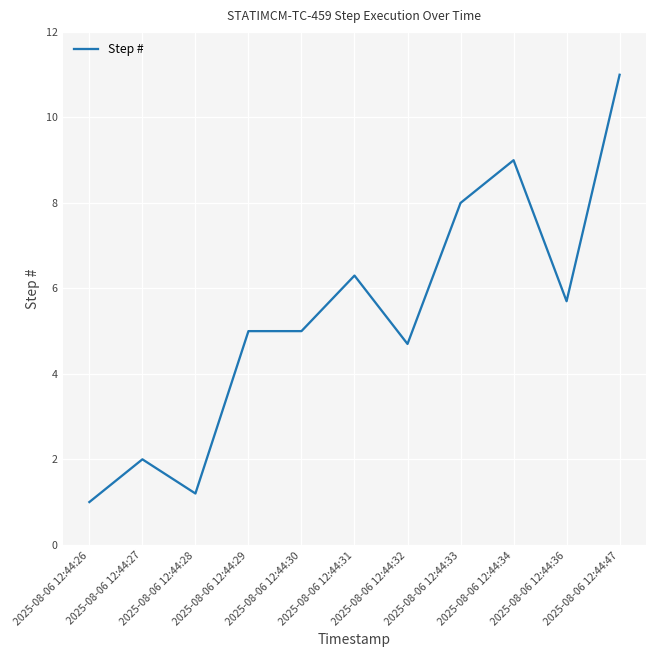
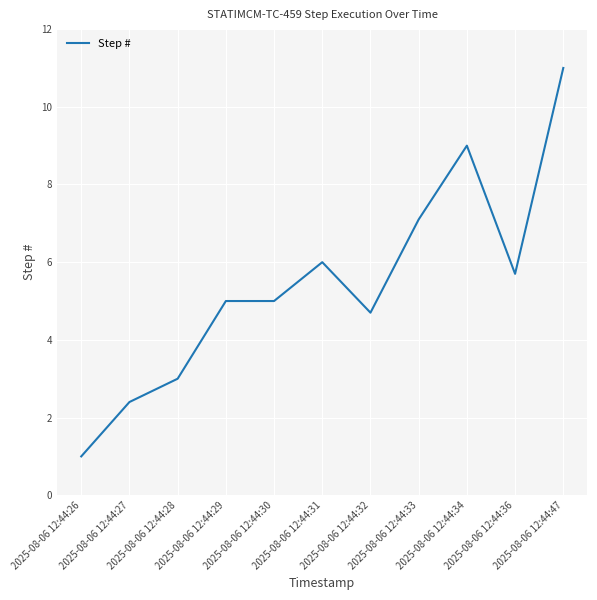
2025-08-06 12:44:27: 2.0 -> 2.4
2025-08-06 12:44:28: 1.2 -> 3.0
2025-08-06 12:44:31: 6.3 -> 6.0
2025-08-06 12:44:33: 8.0 -> 7.1
